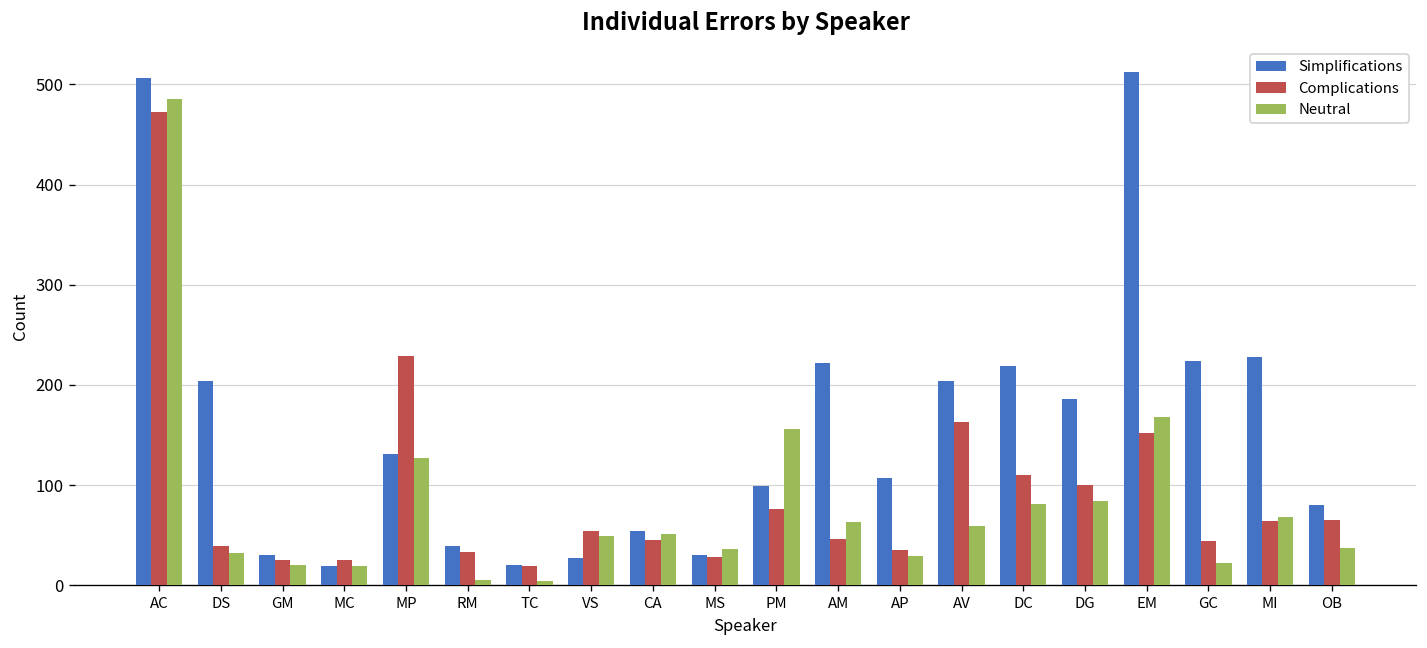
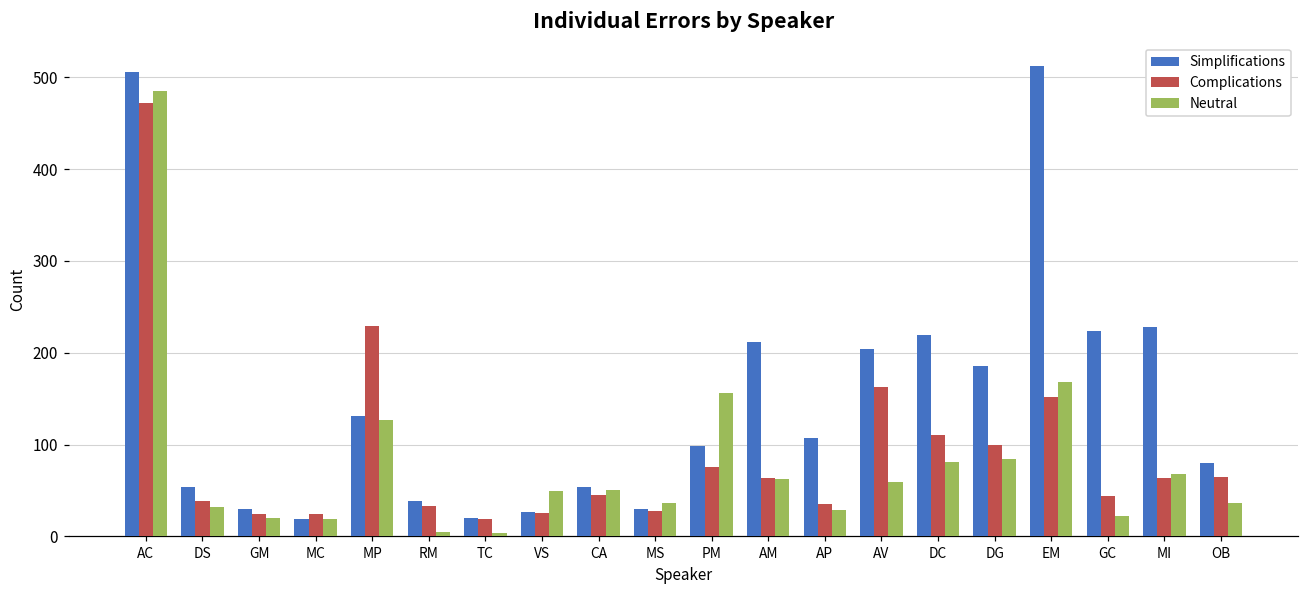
Simplifications, DS: 200 -> 50
Complications, VS: 50 -> 30
Simplifications, AM: 220 -> 210
Complications, AM: 50 -> 60
